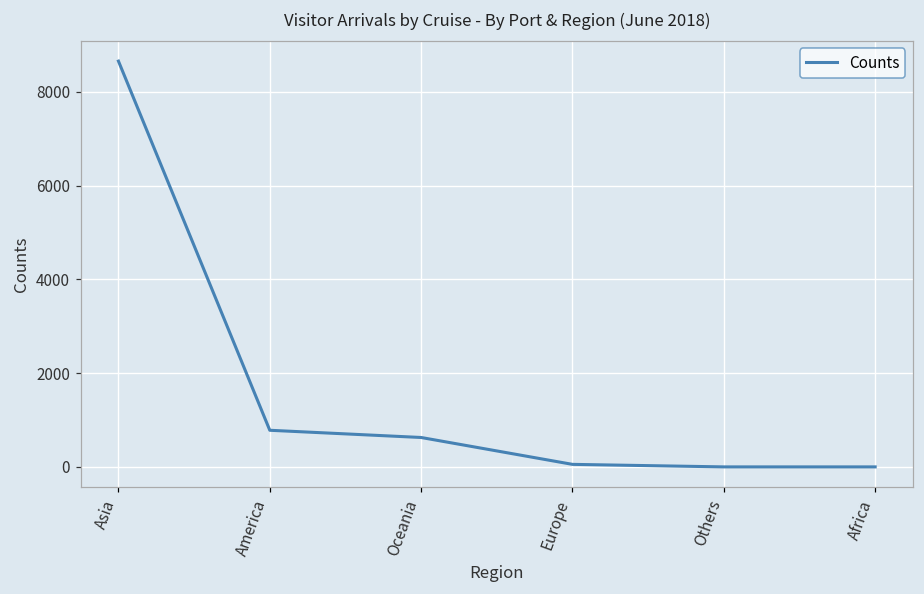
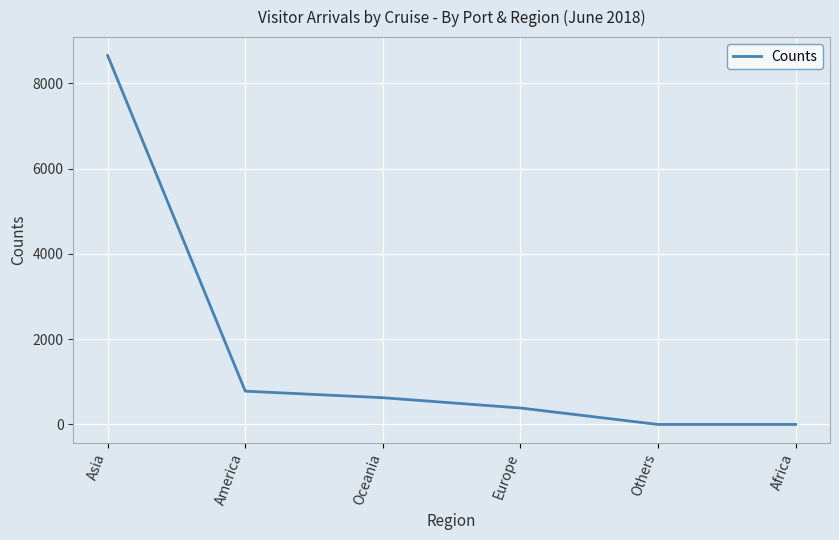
Europe: 100 -> 400
